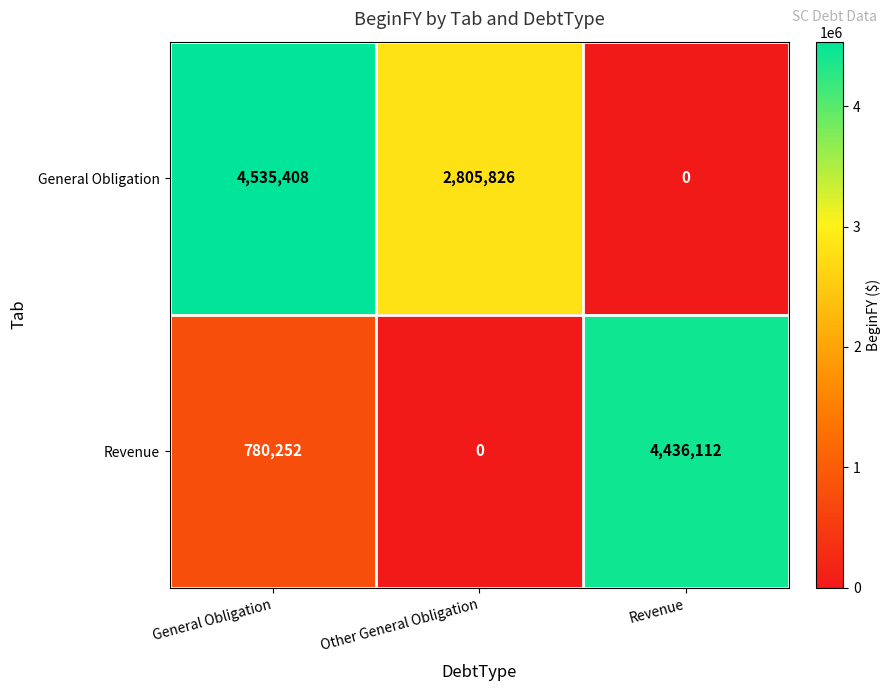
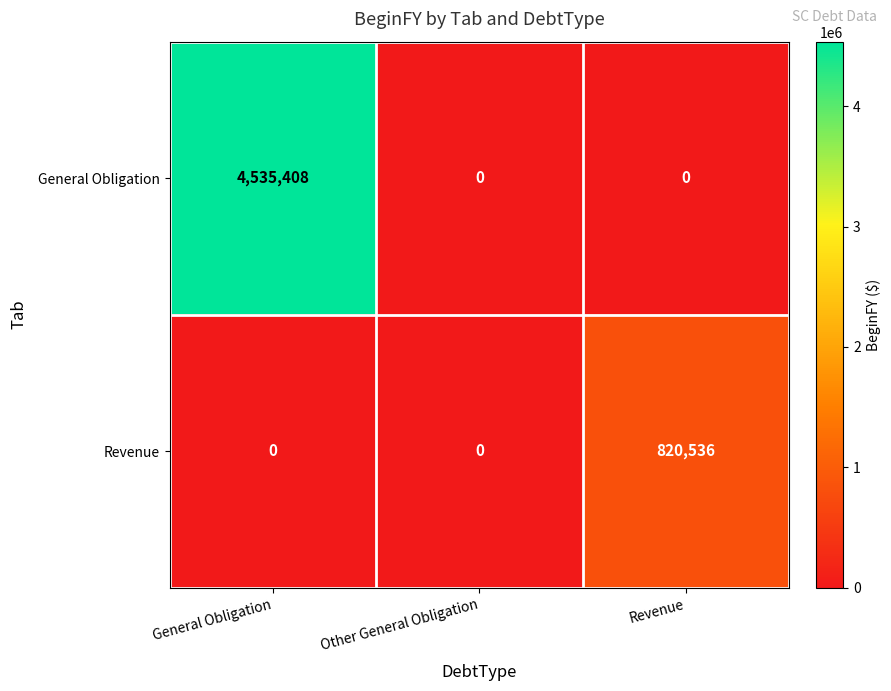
General Obligation, Other General Obligation: 2,805,826 -> 0
Revenue, General Obligation: 780,252 -> 0
Revenue, Revenue: 4,436,112 -> 820,536
